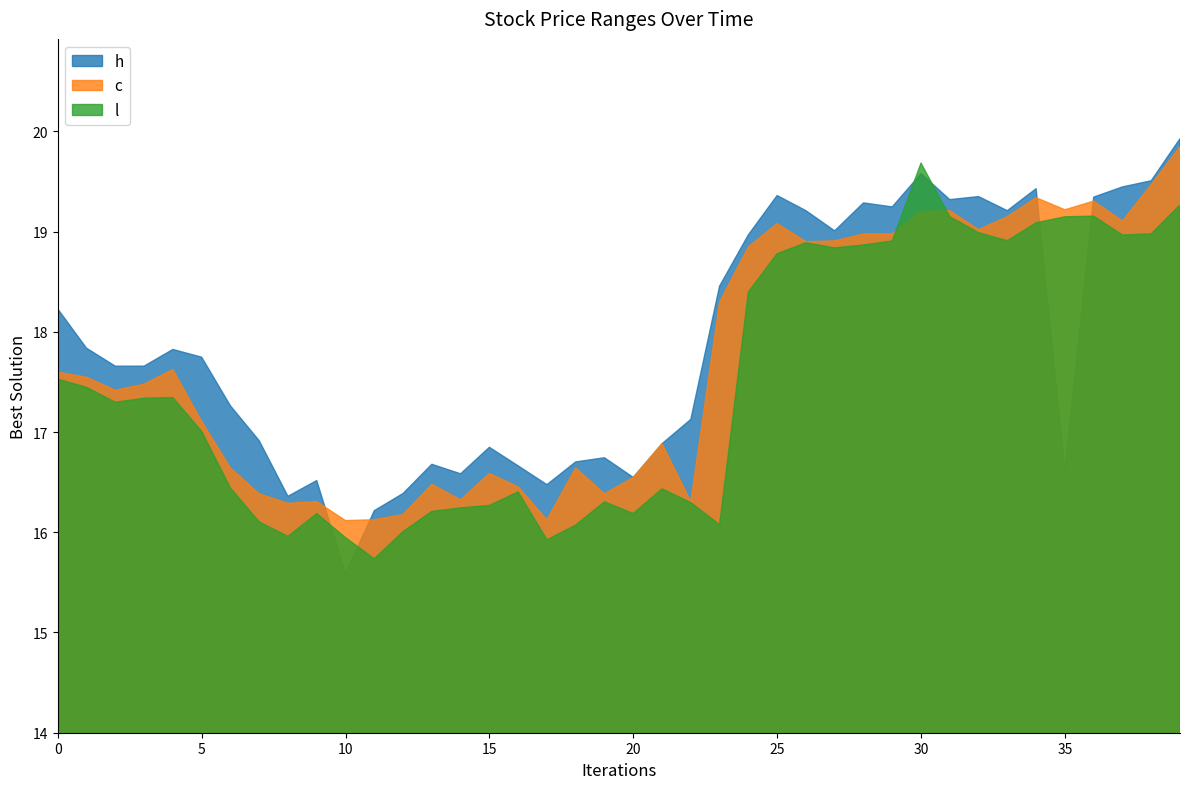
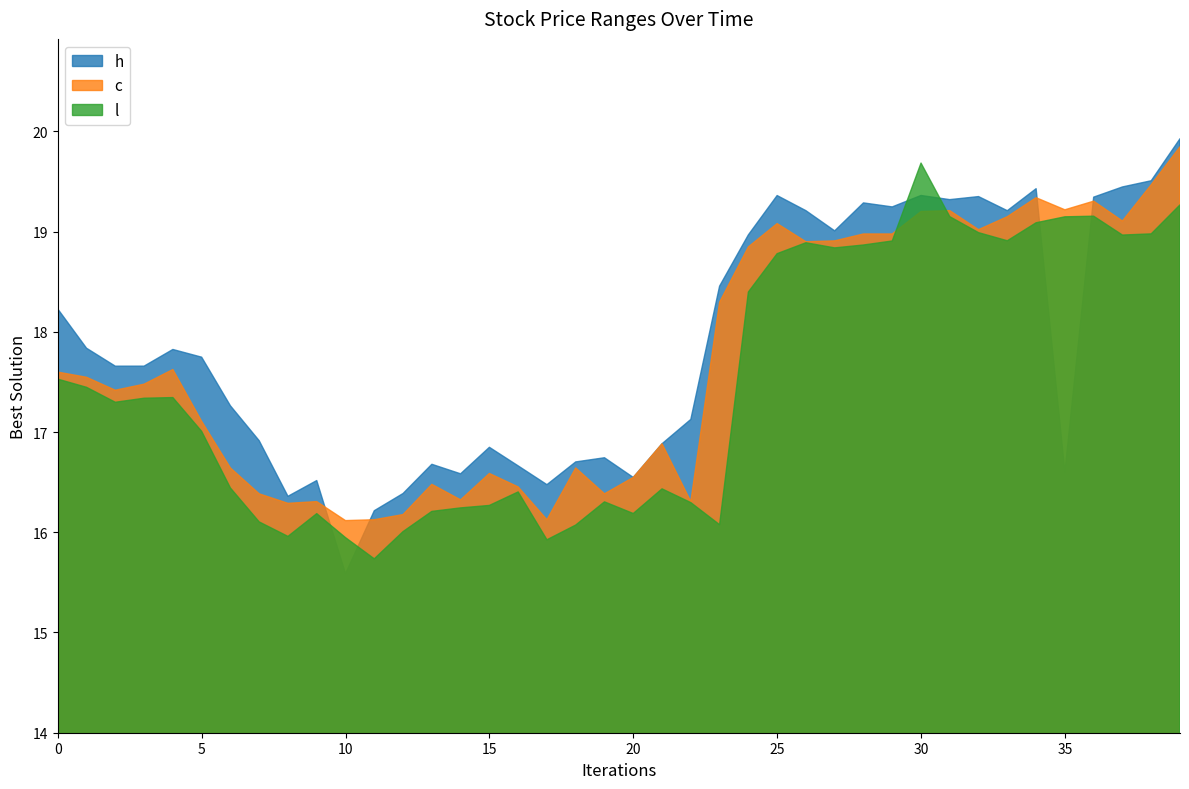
h, 30: 19.58 -> 19.36
